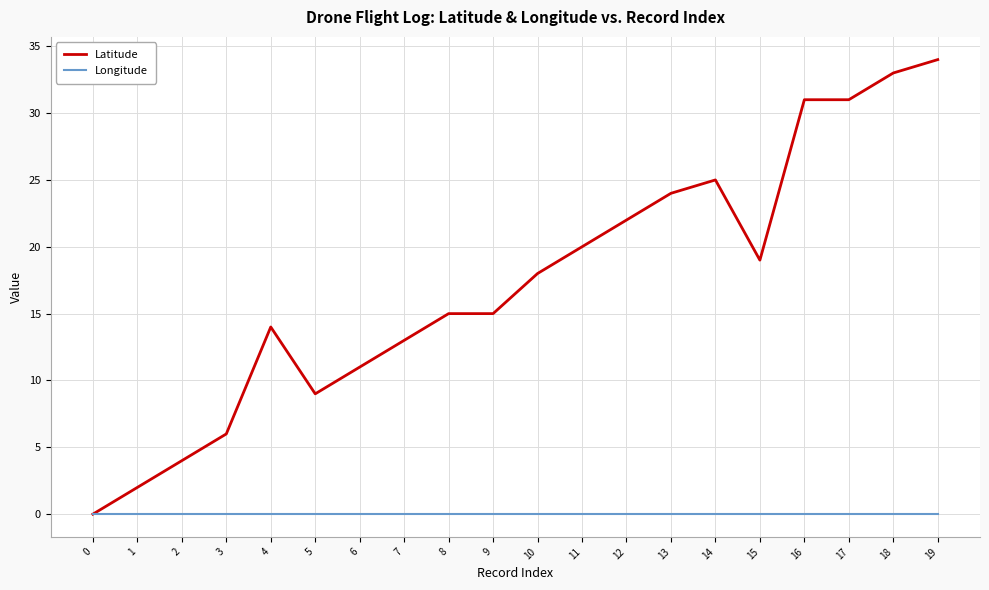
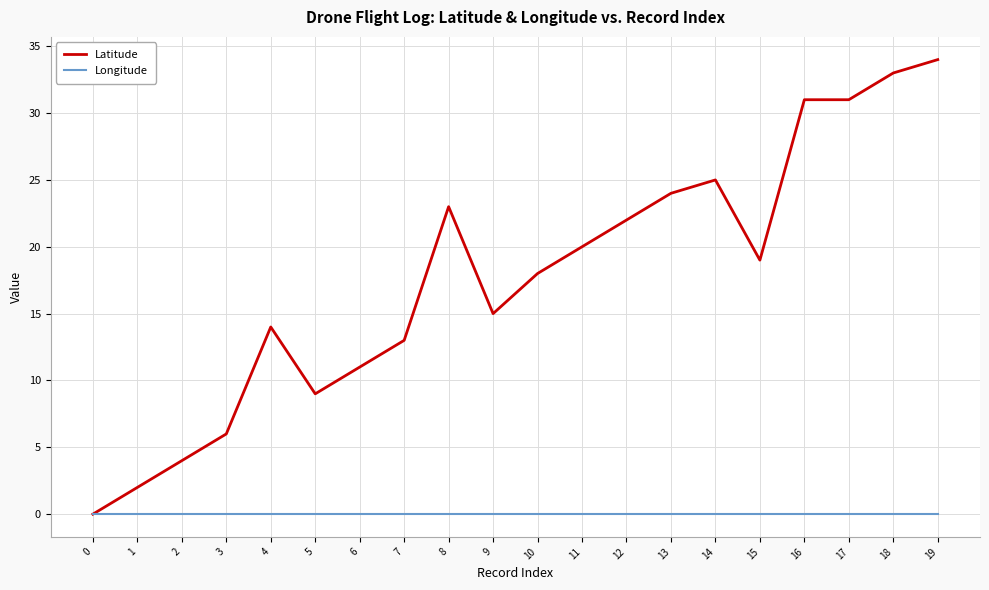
Latitude, 8: 15 -> 23
